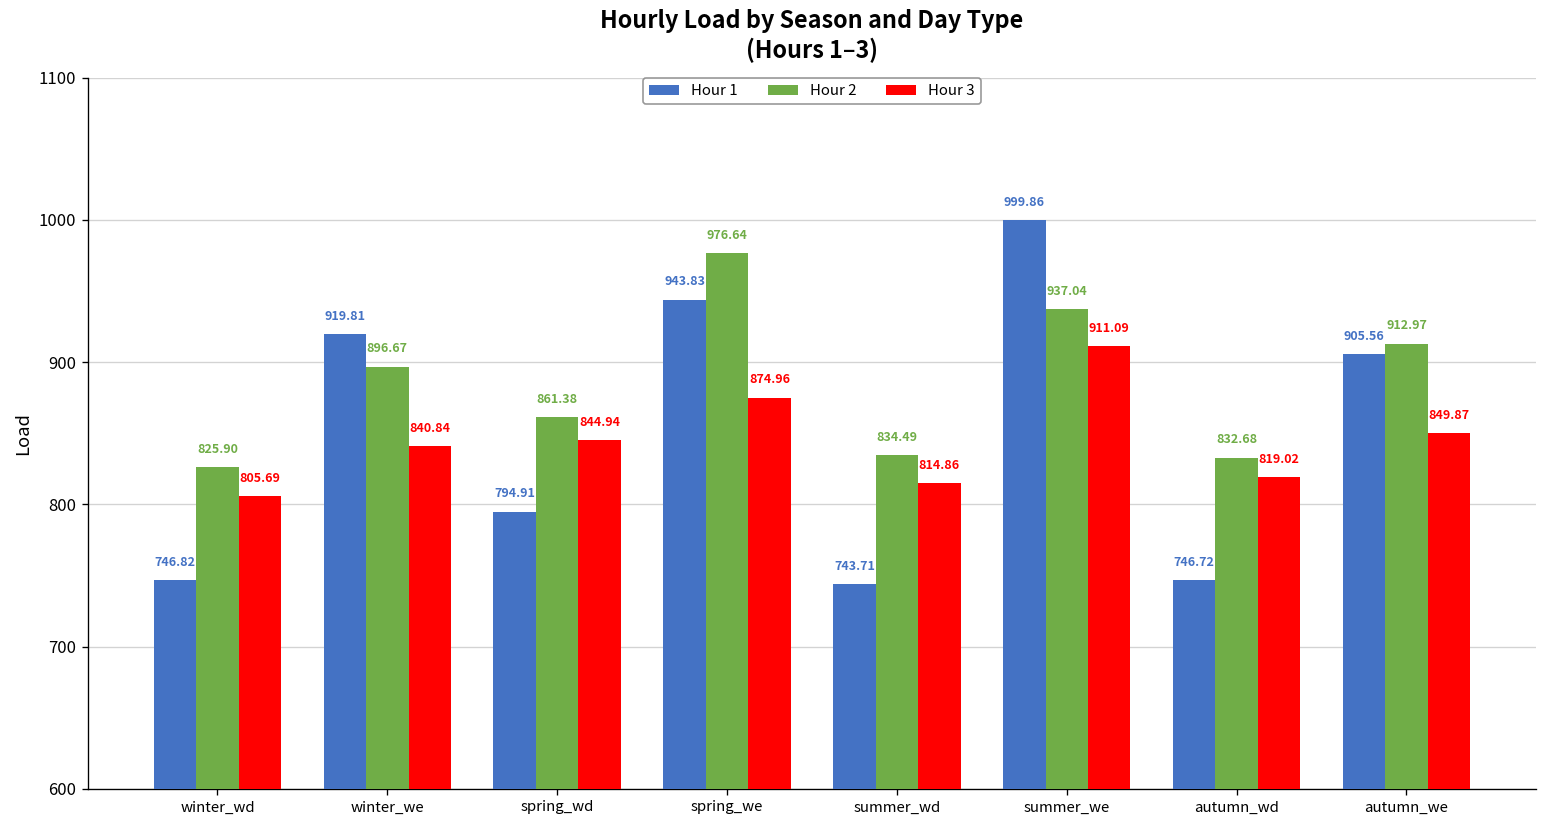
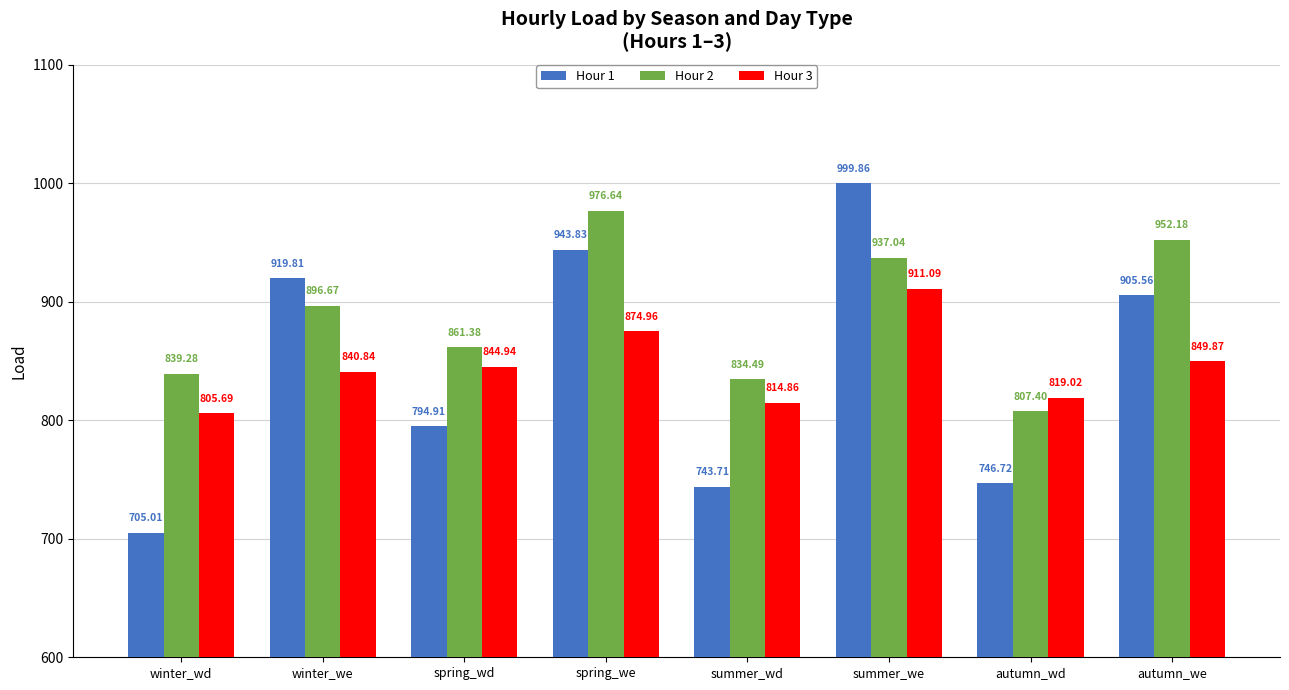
Hour 1, winter_wd: 746.82 -> 705.01
Hour 2, winter_wd: 825.90 -> 839.28
Hour 2, autumn_wd: 832.68 -> 807.40
Hour 2, autumn_we: 912.97 -> 952.18
